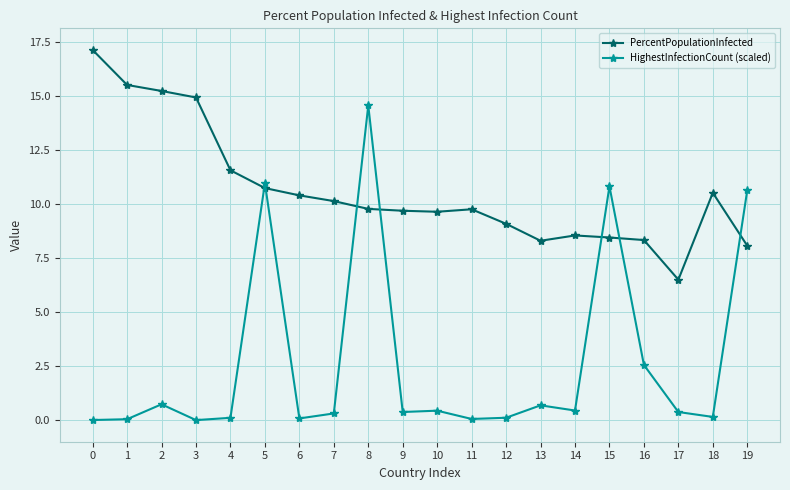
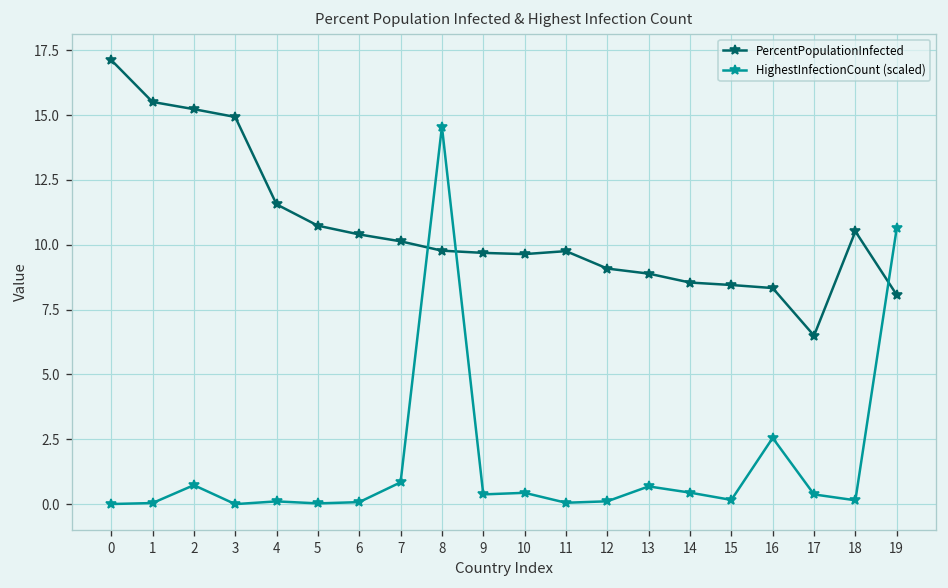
HighestInfectionCount (scaled), 5: 11.0 -> 0.0
HighestInfectionCount (scaled), 7: 0.3 -> 0.8
PercentPopulationInfected, 13: 8.3 -> 8.9
HighestInfectionCount (scaled), 15: 10.8 -> 0.2
